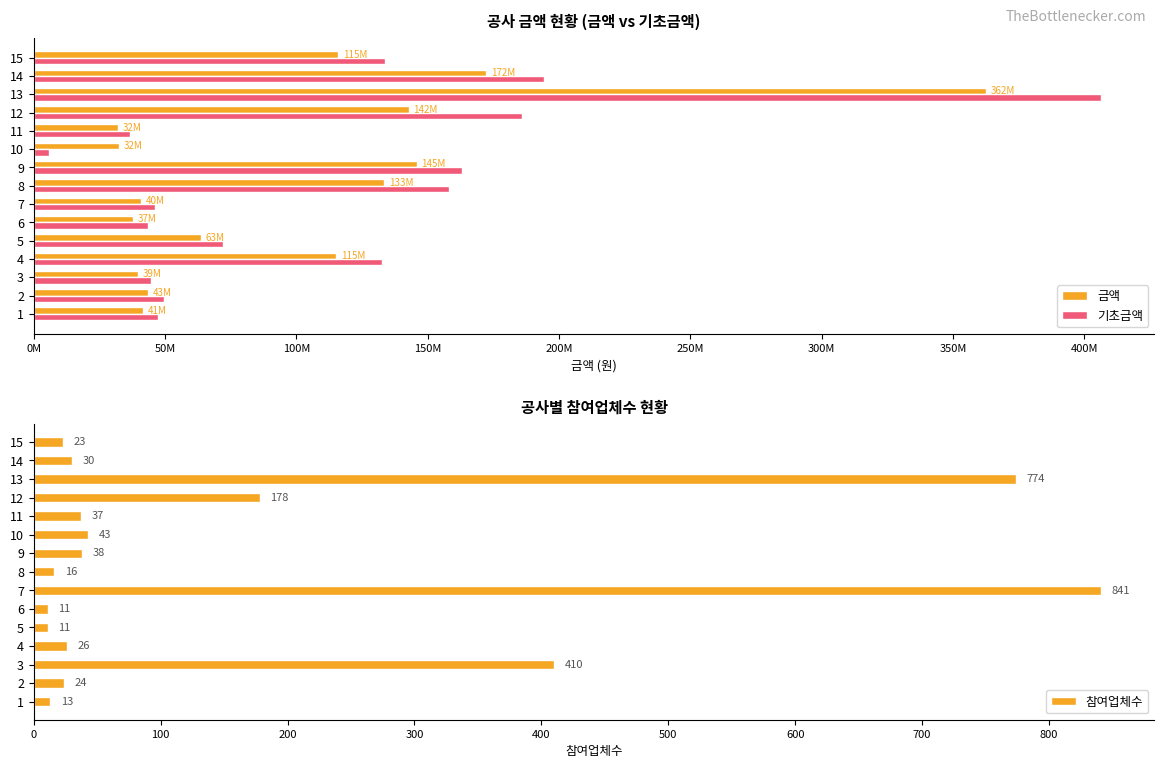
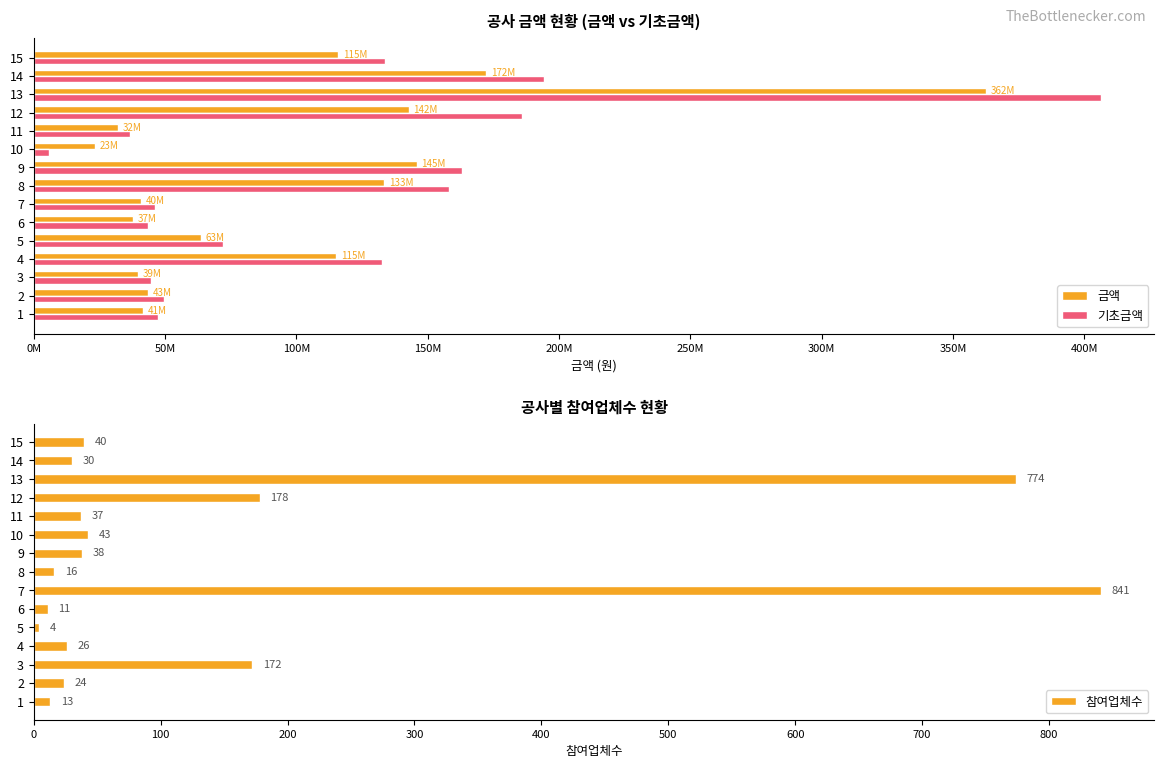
공사 금액 현황 (금액 vs 기초금액), 금액, 10: 32M -> 23M
공사별 참여업체수 현황, 15: 23 -> 40
공사별 참여업체수 현황, 5: 11 -> 4
공사별 참여업체수 현황, 3: 410 -> 172
